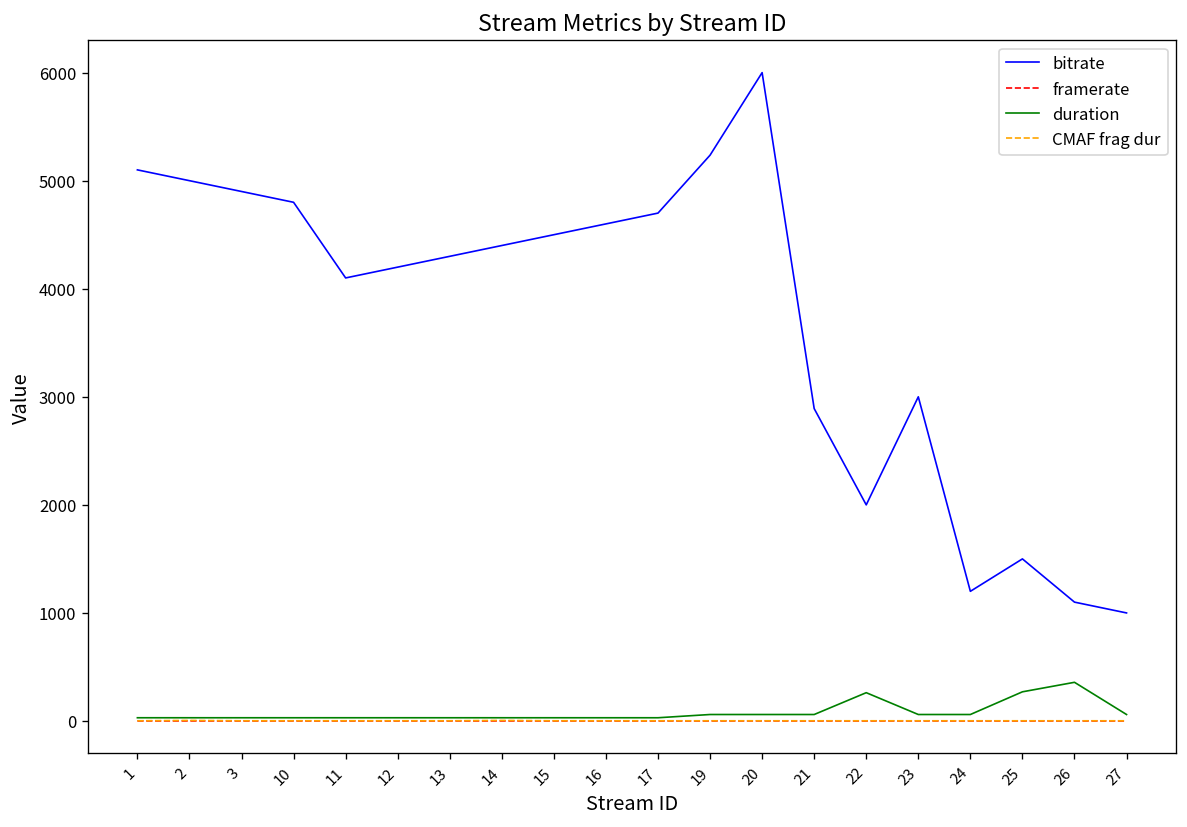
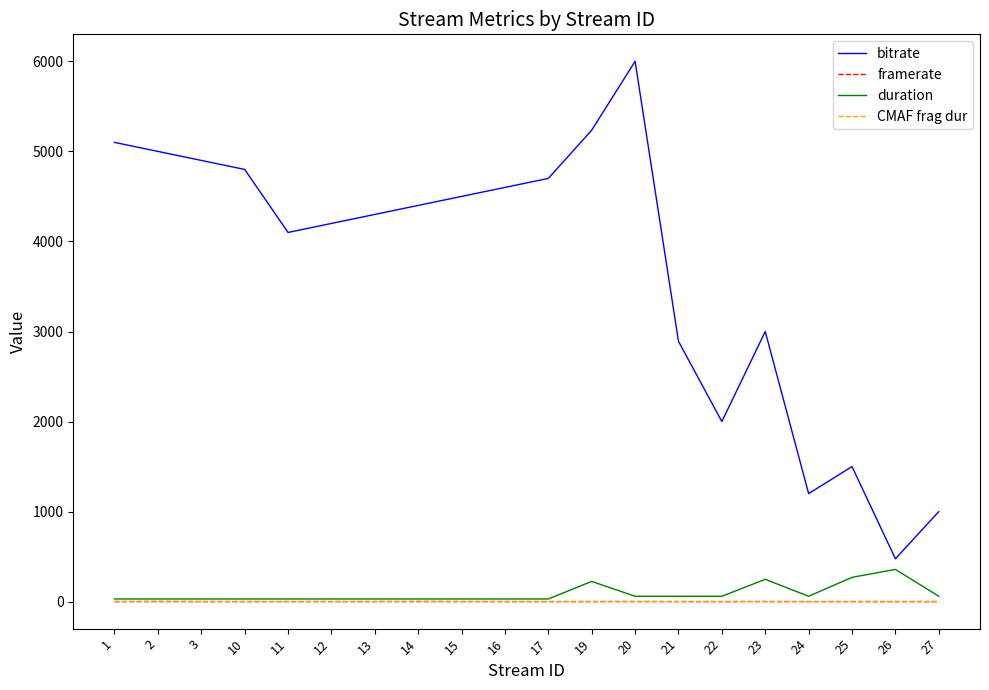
duration, 19: 100 -> 200
duration, 22: 300 -> 100
duration, 23: 100 -> 200
bitrate, 26: 1100 -> 500
